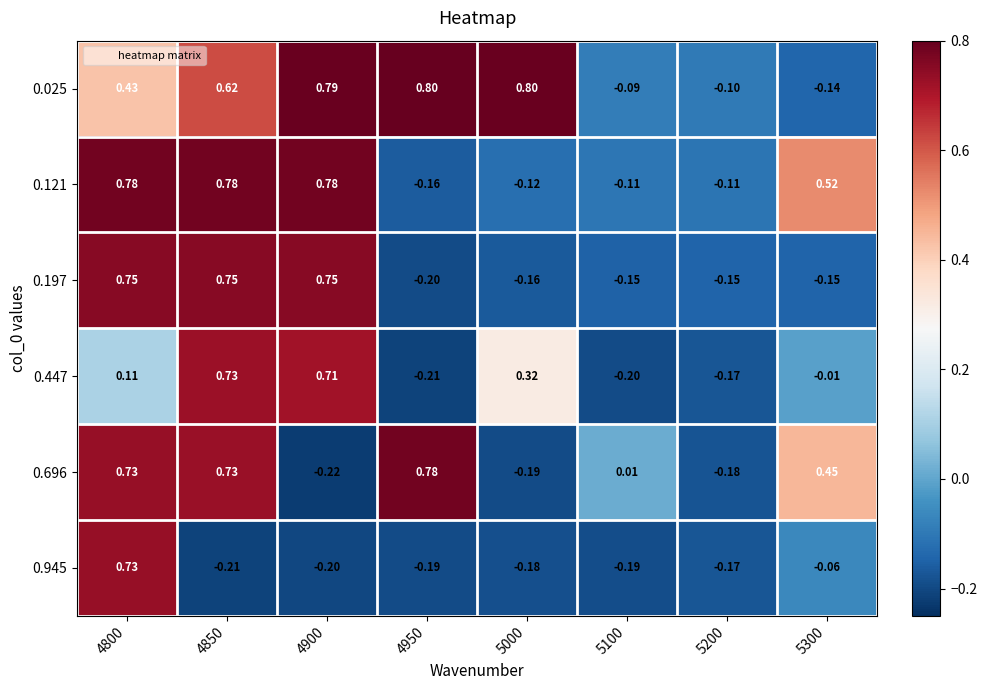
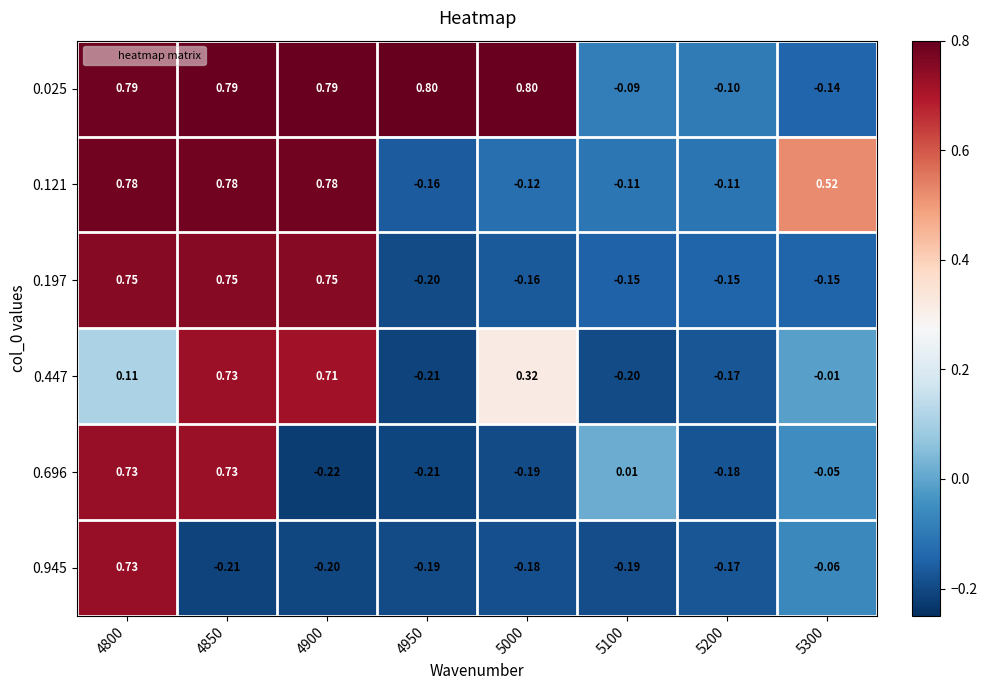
0.025, 4800: 0.43 -> 0.79
0.025, 4850: 0.62 -> 0.79
0.696, 4950: 0.78 -> -0.21
0.696, 5300: 0.45 -> -0.05
